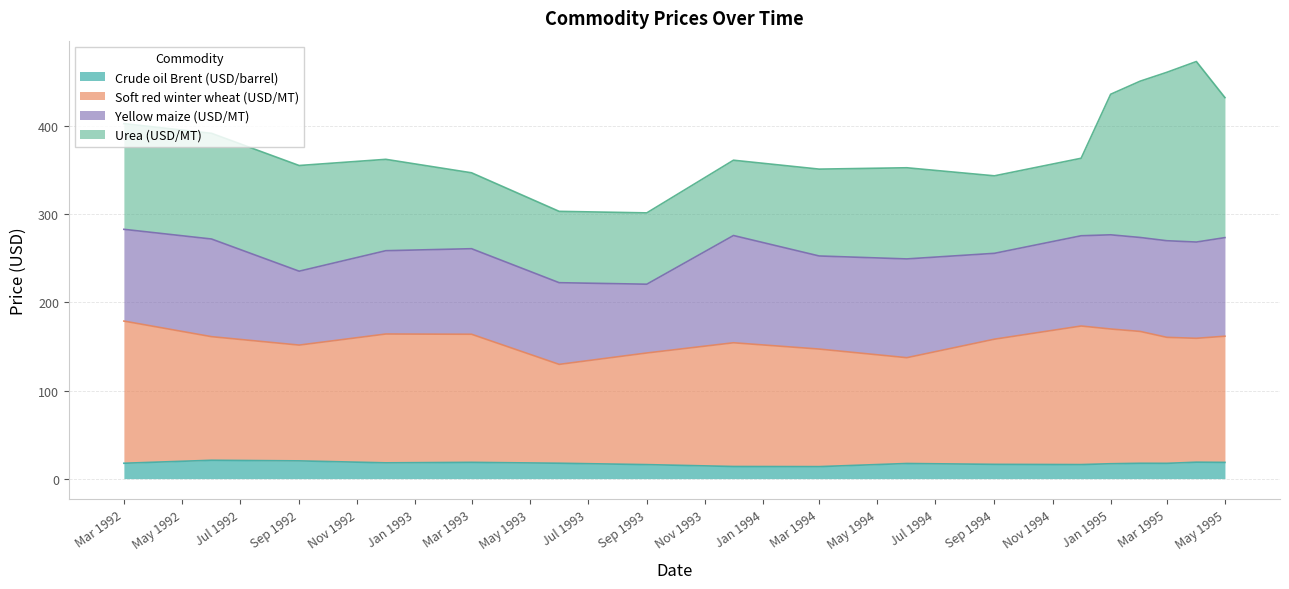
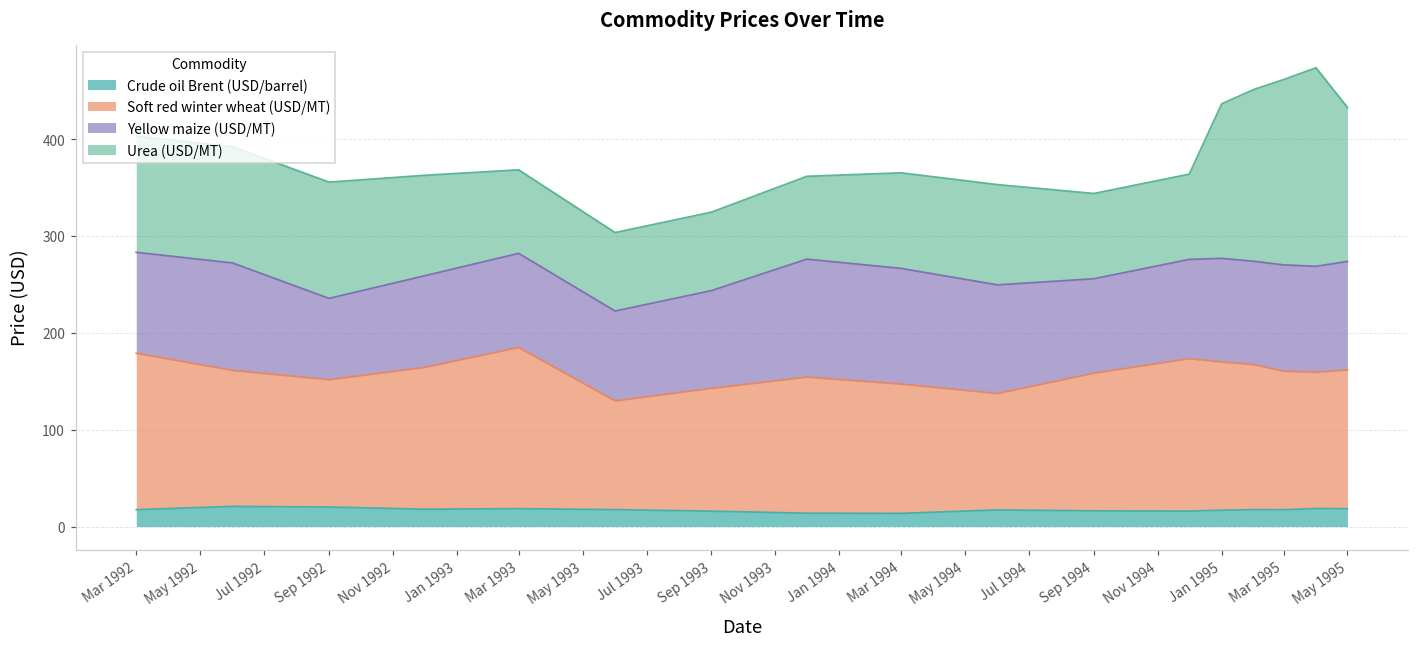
Soft red winter wheat (USD/MT), Mar 1993: 150 -> 170
Yellow maize (USD/MT), Sep 1993: 80 -> 100
Yellow maize (USD/MT), Mar 1994: 110 -> 120
